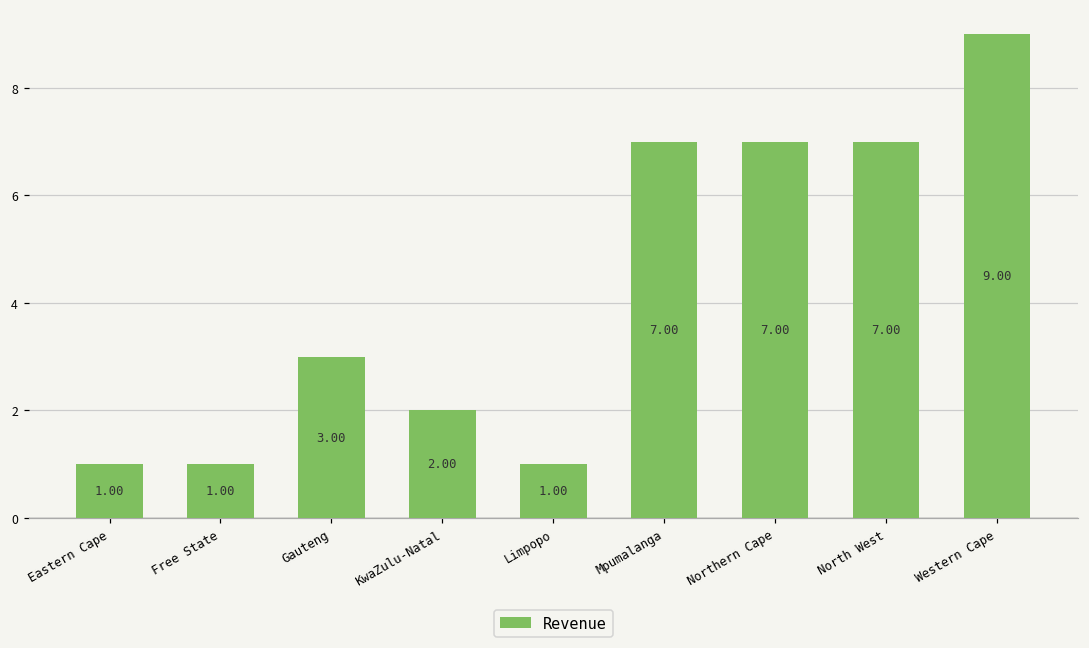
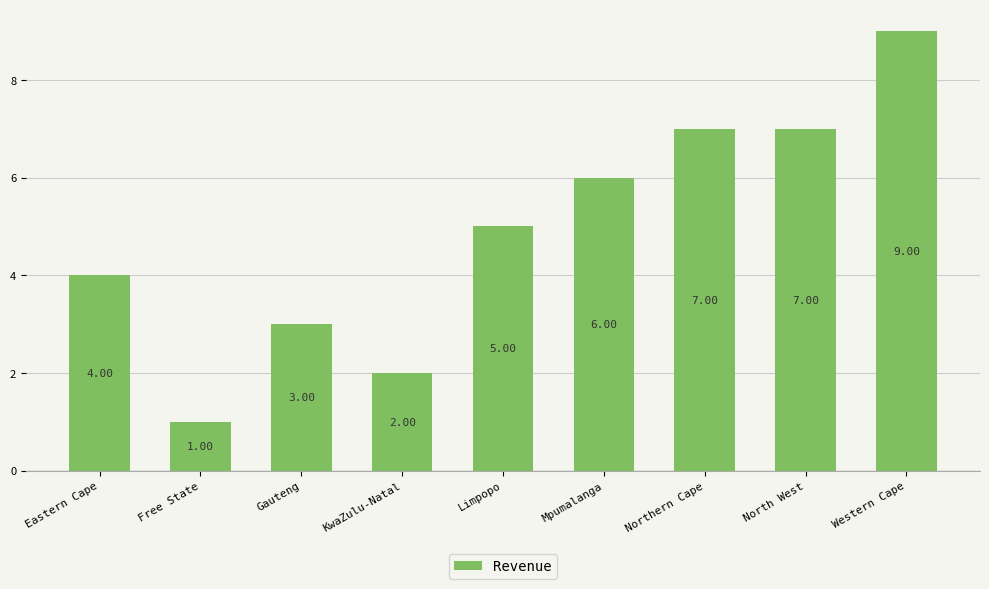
Eastern Cape: 1.00 -> 4.00
Limpopo: 1.00 -> 5.00
Mpumalanga: 7.00 -> 6.00
